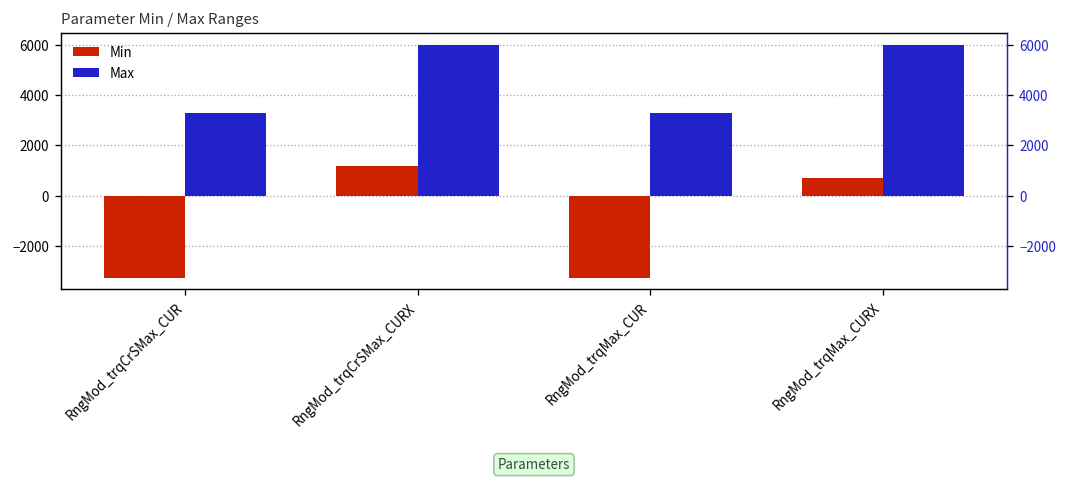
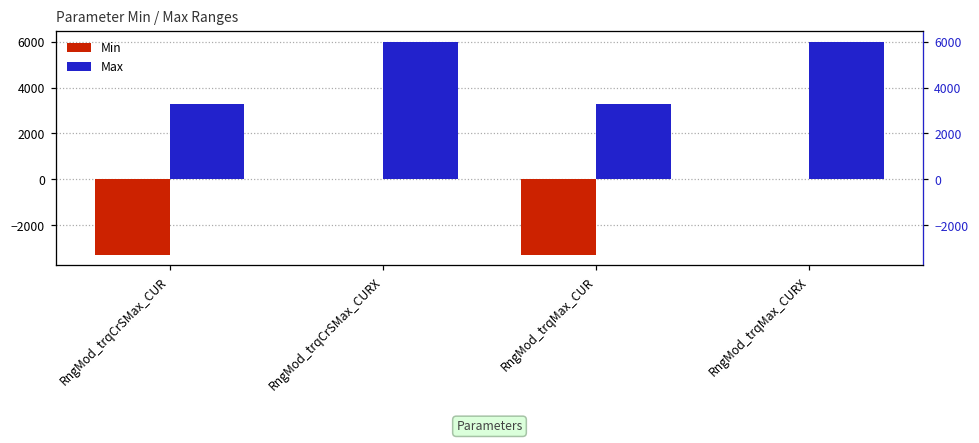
Min, RngMod_trqCrSMax_CURX: 1200 -> 0
Min, RngMod_trqMax_CURX: 700 -> 0
